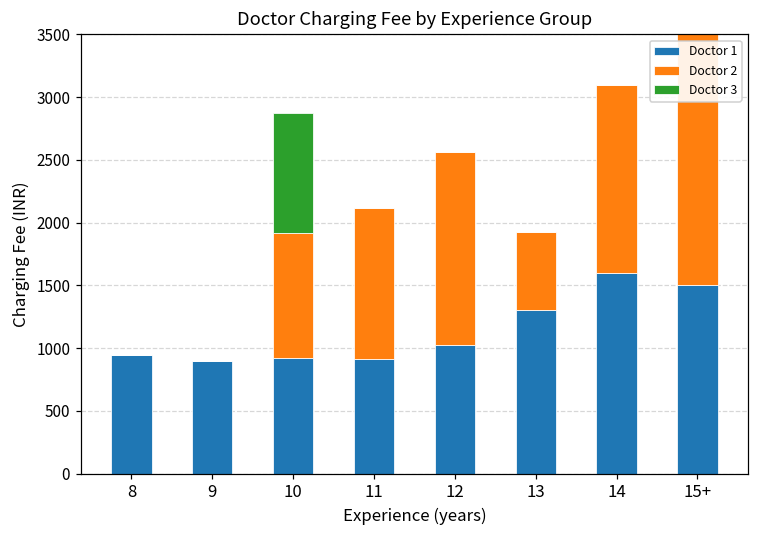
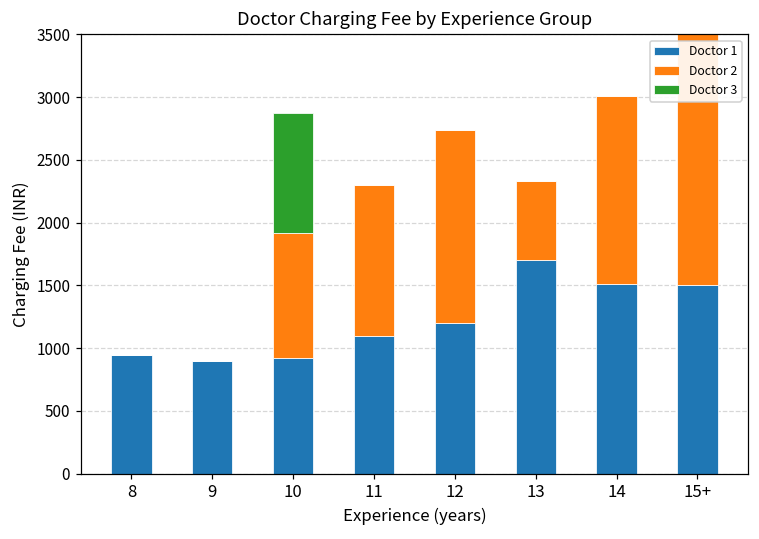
Doctor 1, 11: 920 -> 1100
Doctor 1, 12: 1020 -> 1200
Doctor 1, 13: 1300 -> 1700
Doctor 1, 14: 1600 -> 1510
